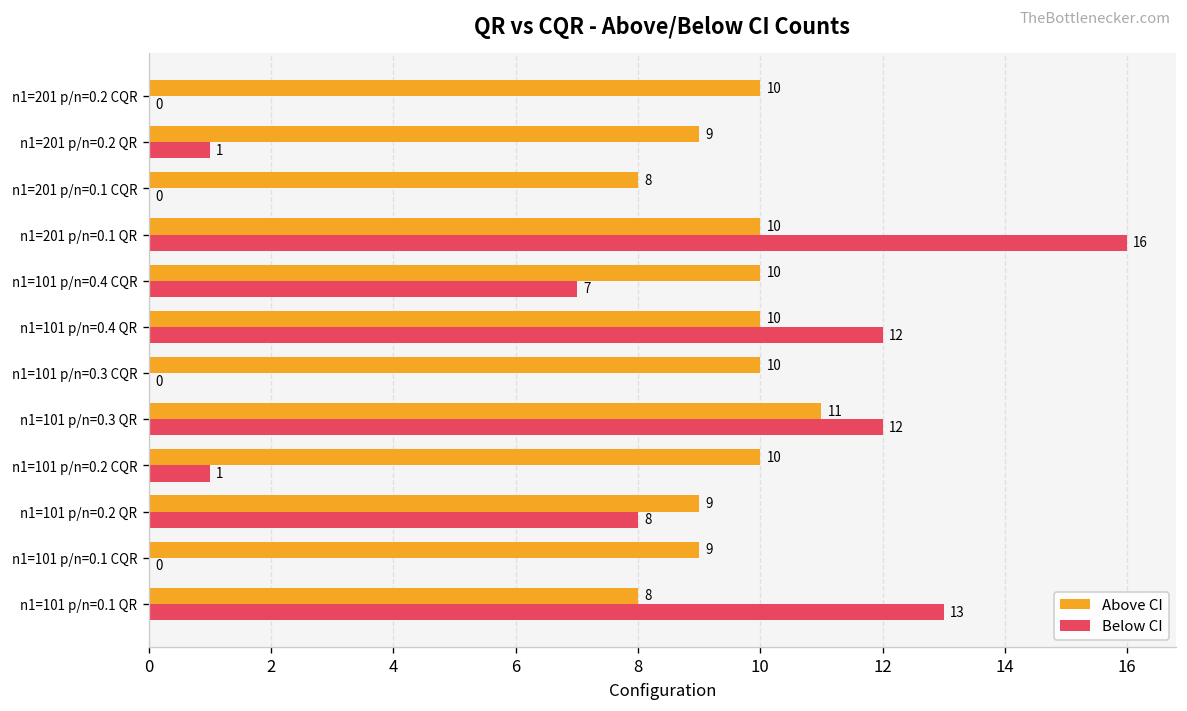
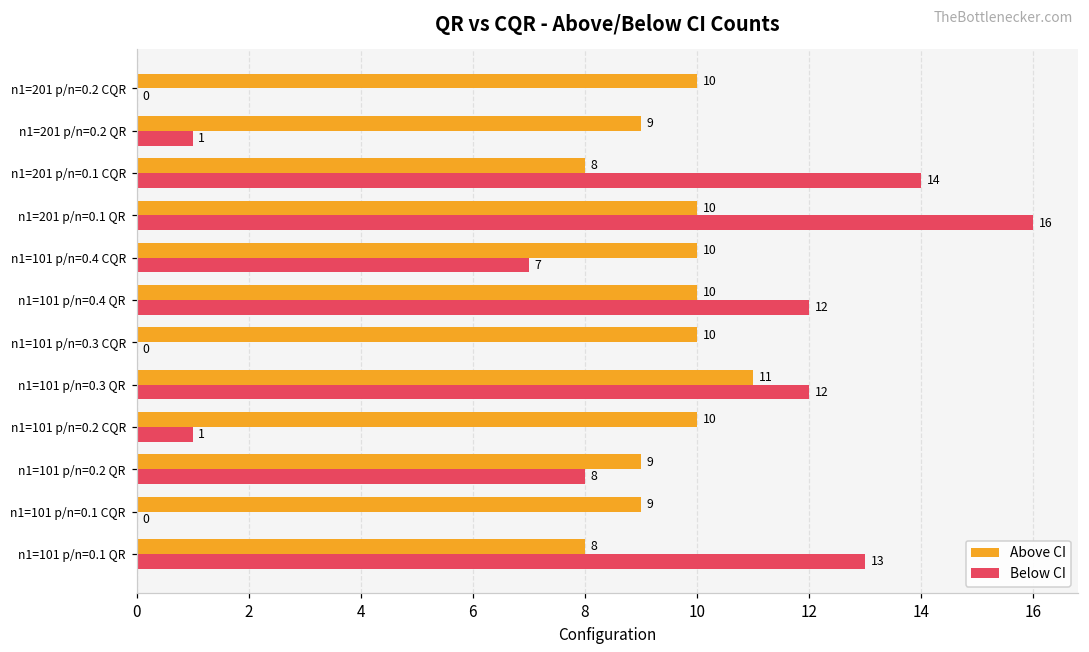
Below CI, n1=201 p/n=0.1 CQR: 0 -> 14
